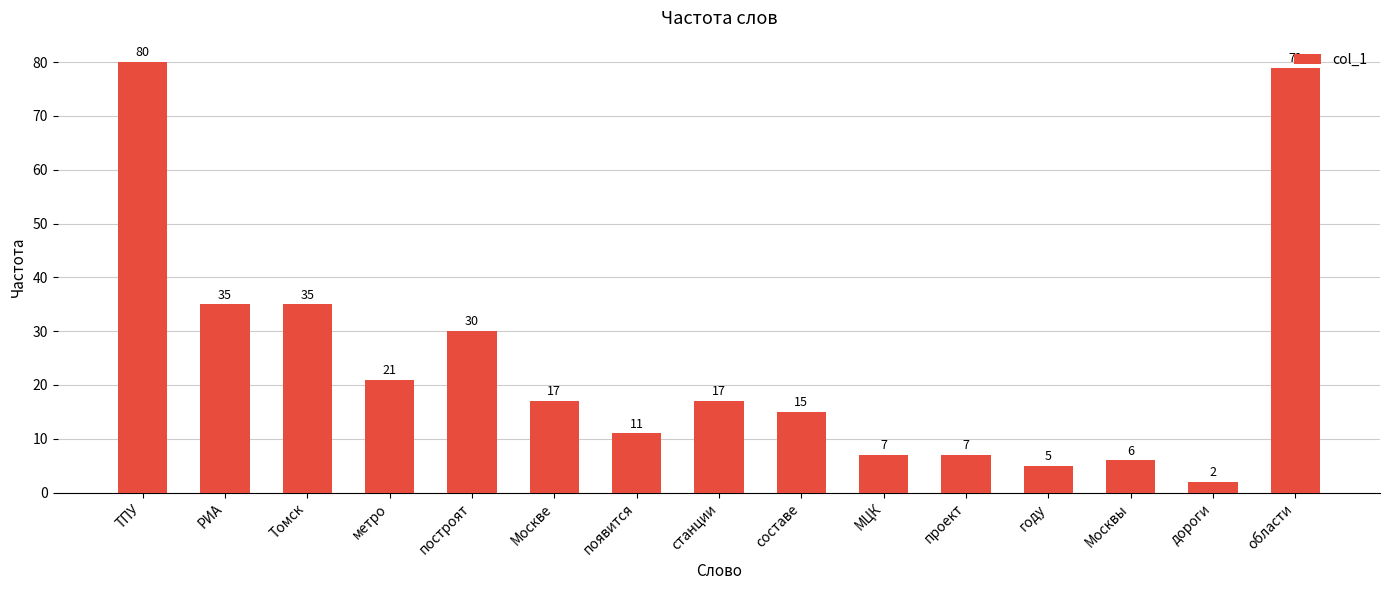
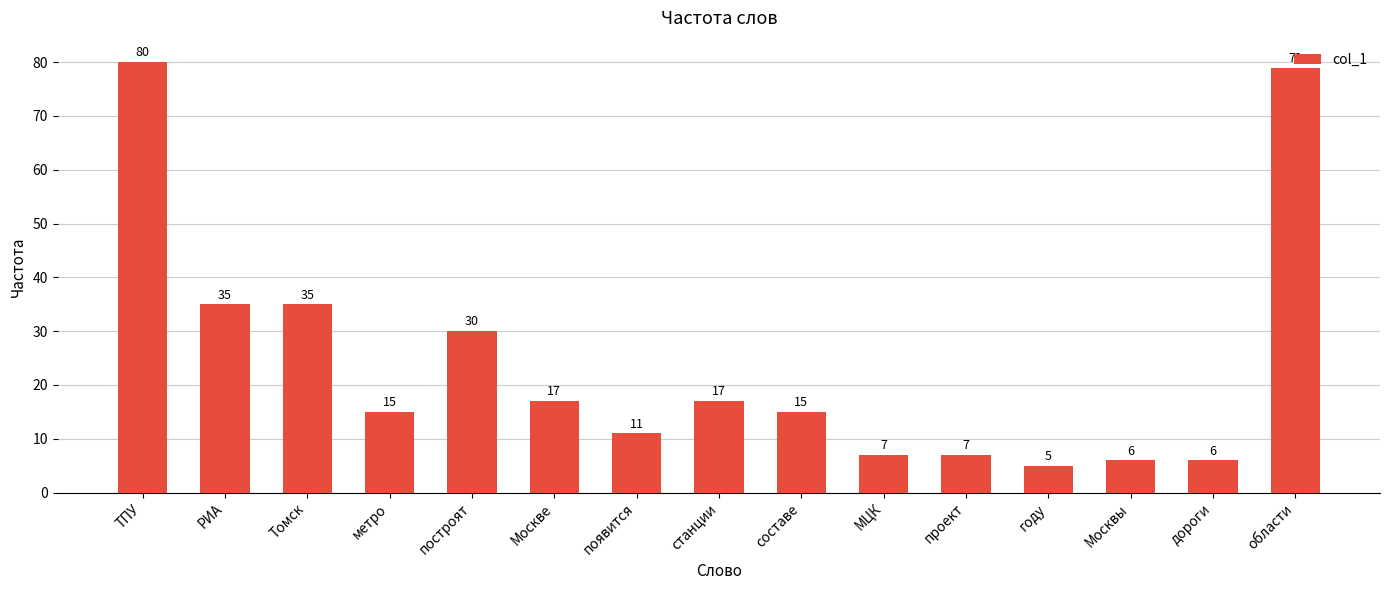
метро: 21 -> 15
дороги: 2 -> 6
